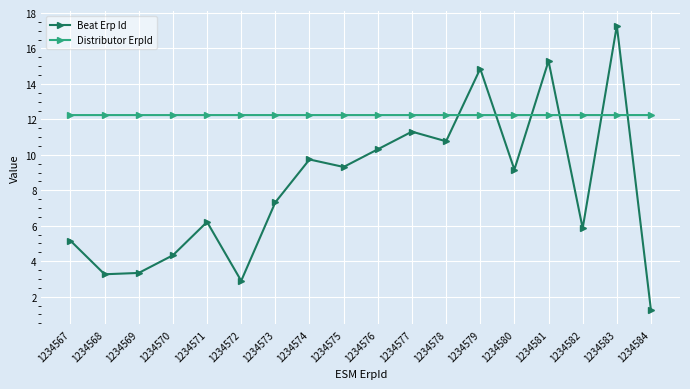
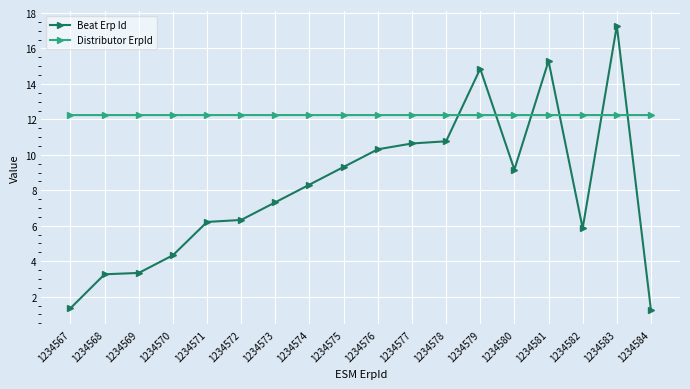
Beat Erp Id, 1234567: 5.2 -> 1.3
Beat Erp Id, 1234572: 2.9 -> 6.3
Beat Erp Id, 1234574: 9.7 -> 8.3
Beat Erp Id, 1234577: 11.3 -> 10.6
